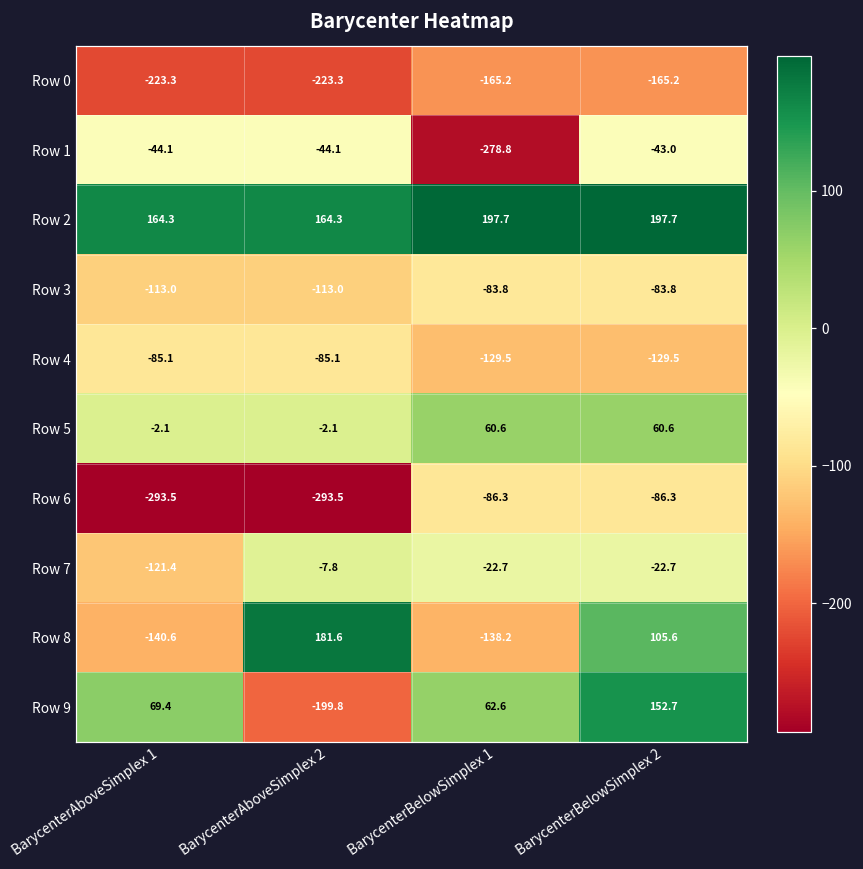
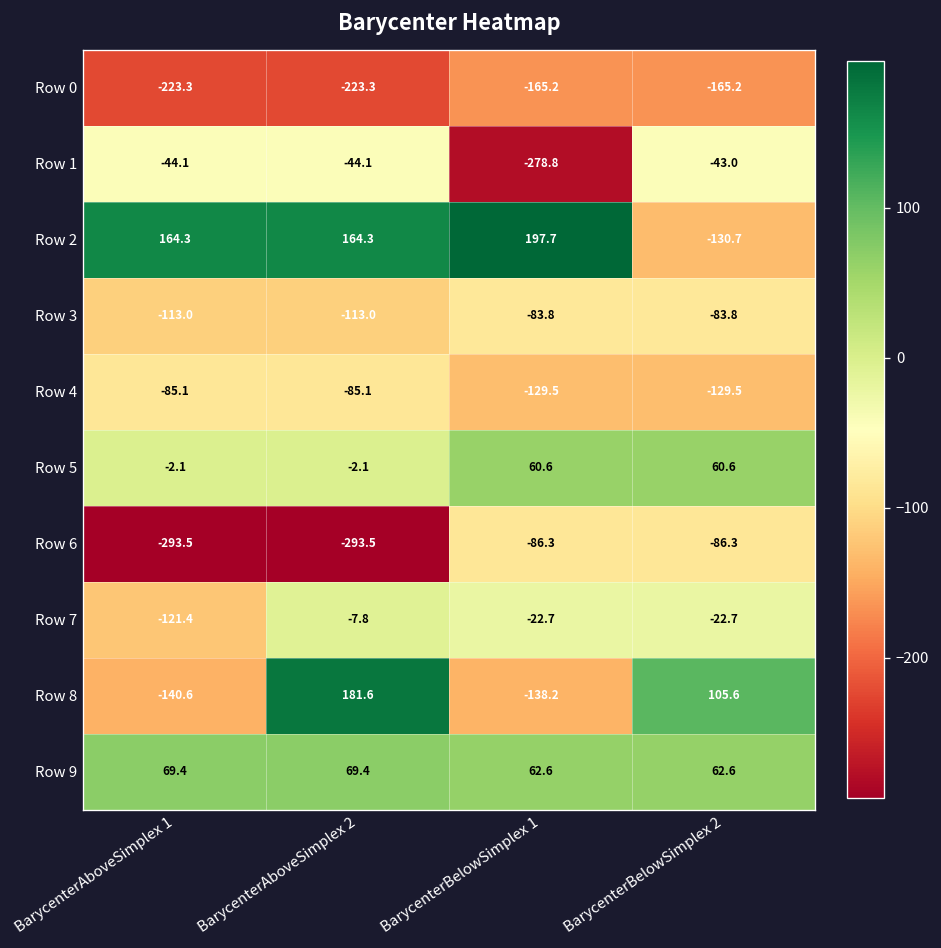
Row 2, BarycenterBelowSimplex 2: 197.7 -> -130.7
Row 9, BarycenterAboveSimplex 2: -199.8 -> 69.4
Row 9, BarycenterBelowSimplex 2: 152.7 -> 62.6
